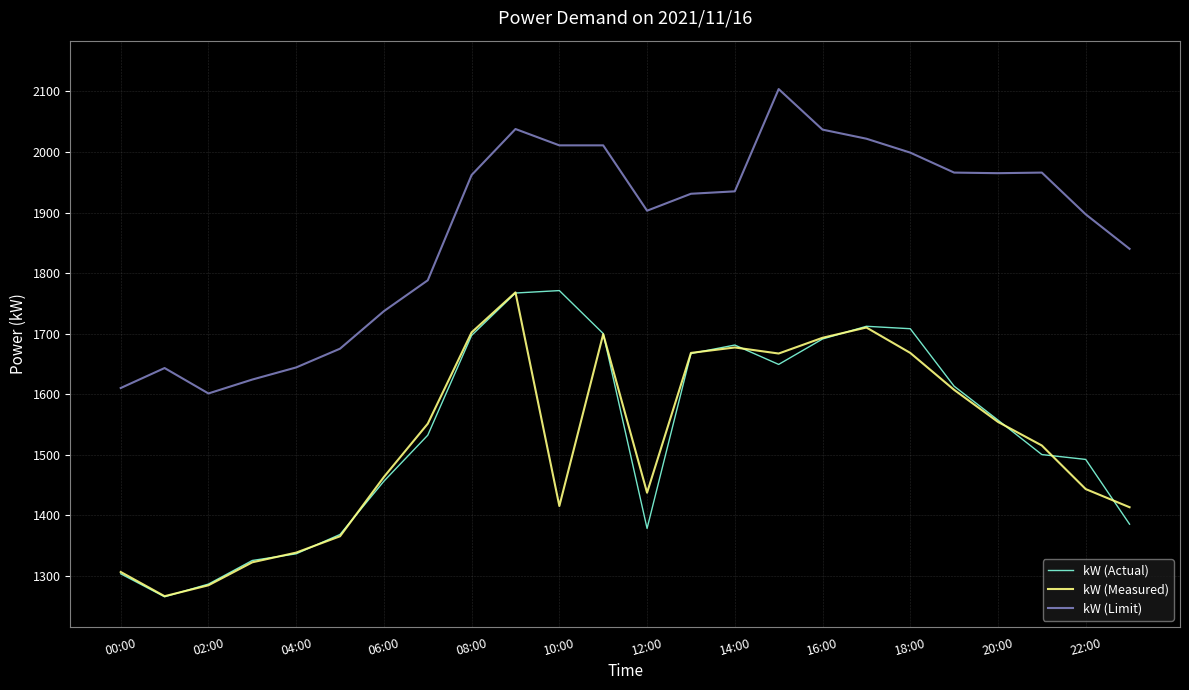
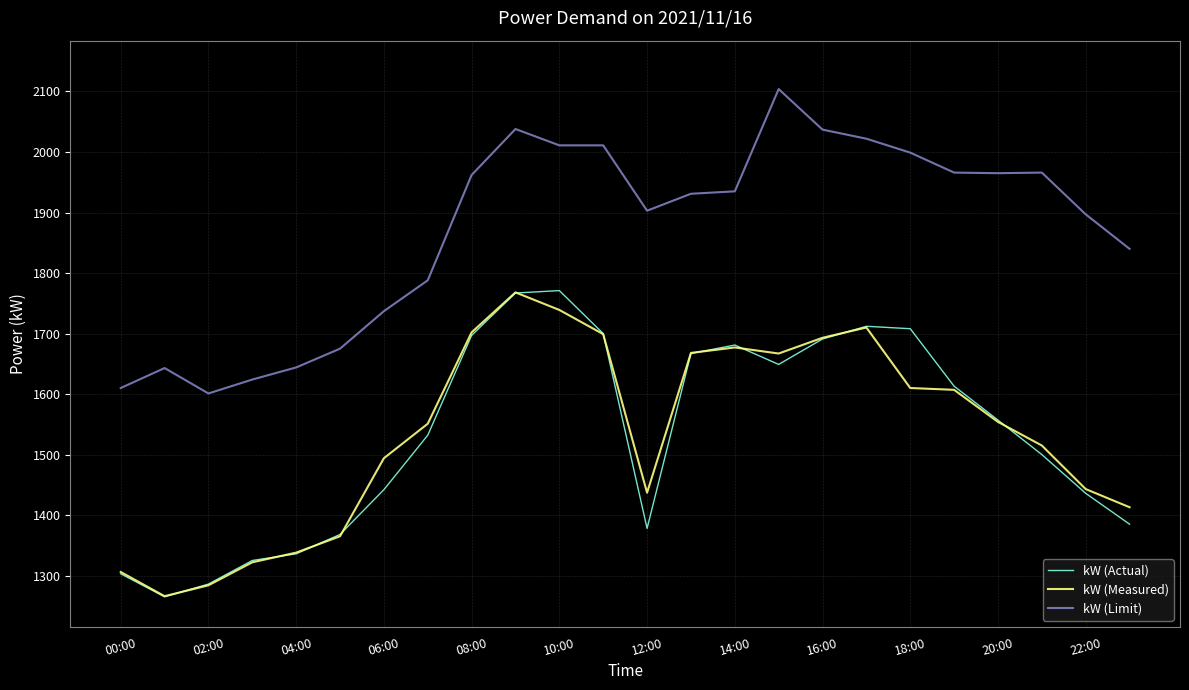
kW (Actual), 06:00: 1460 -> 1440
kW (Measured), 06:00: 1460 -> 1490
kW (Measured), 10:00: 1420 -> 1740
kW (Measured), 18:00: 1670 -> 1610
kW (Actual), 22:00: 1490 -> 1440
